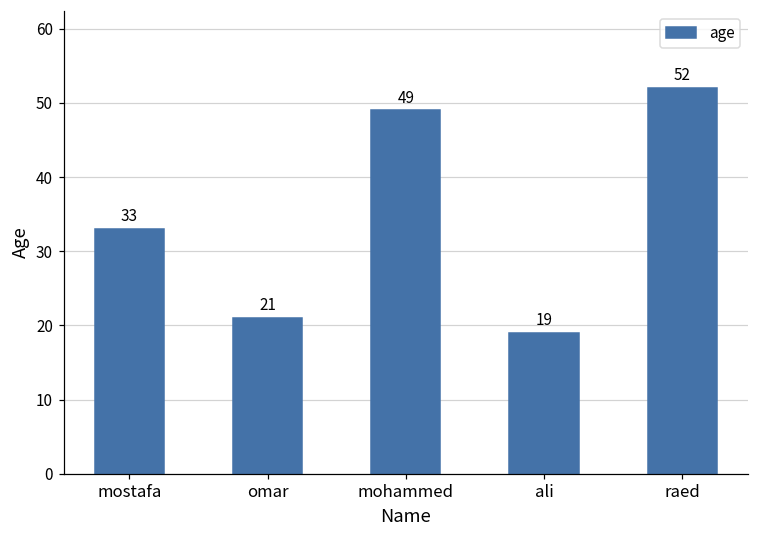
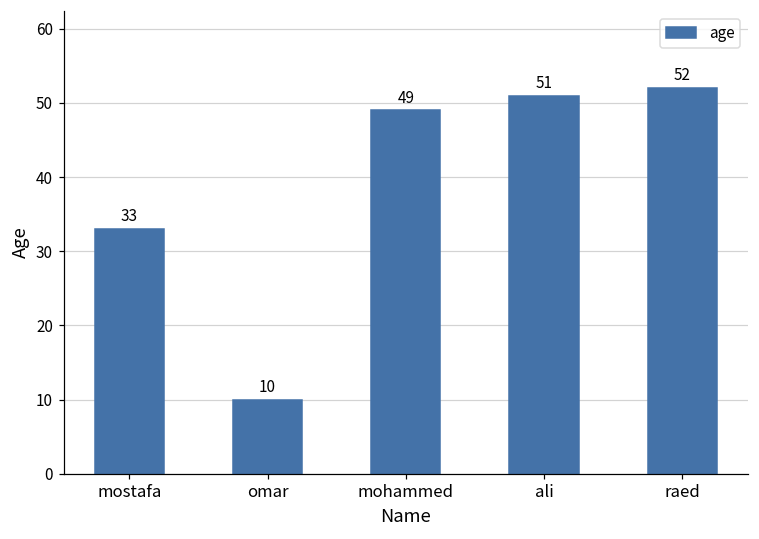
omar: 21 -> 10
ali: 19 -> 51
